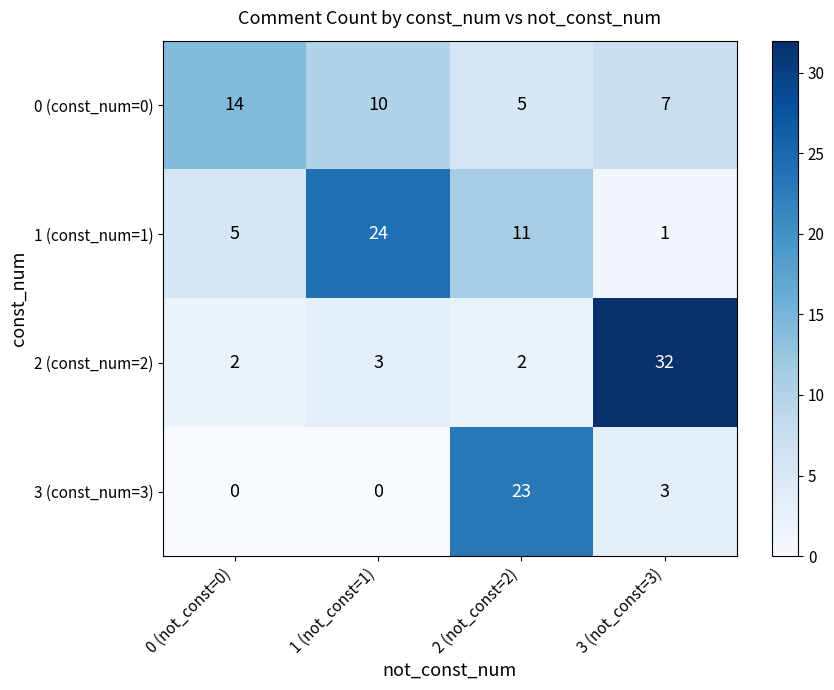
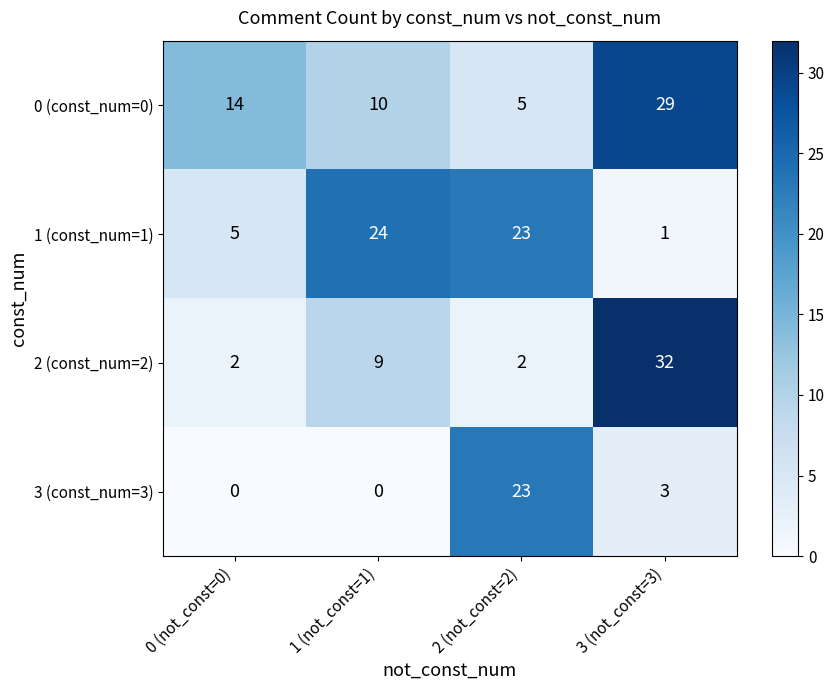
0 (const_num=0), 3 (not_const=3): 7 -> 29
1 (const_num=1), 2 (not_const=2): 11 -> 23
2 (const_num=2), 1 (not_const=1): 3 -> 9
